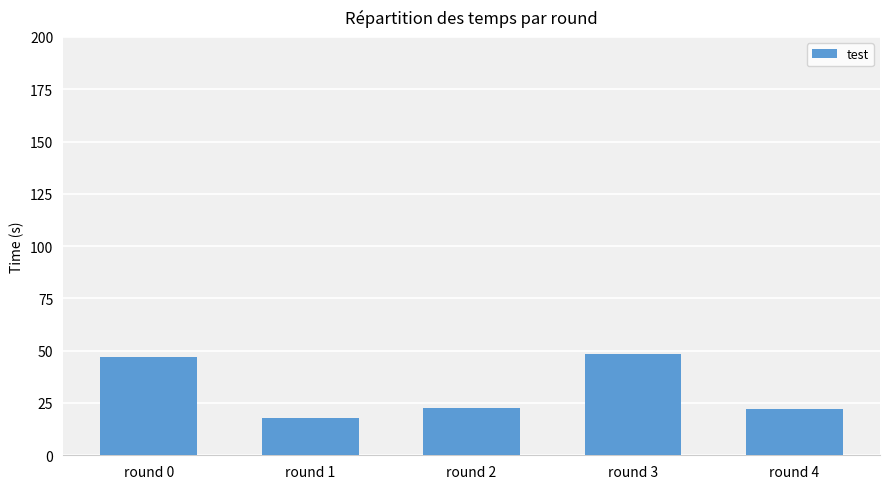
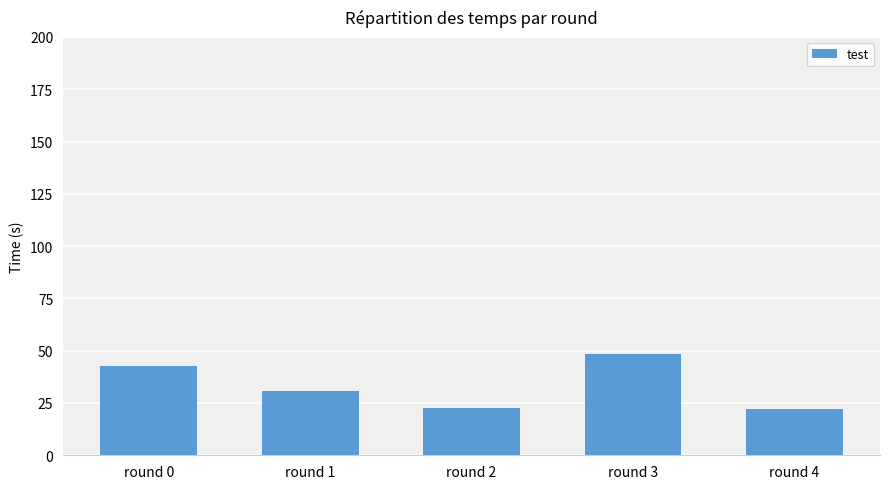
round 0: 47 -> 43
round 1: 18 -> 31
